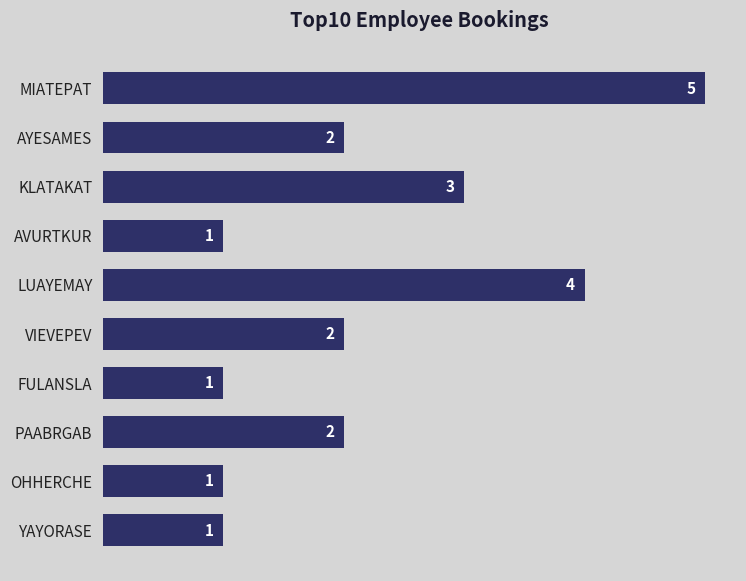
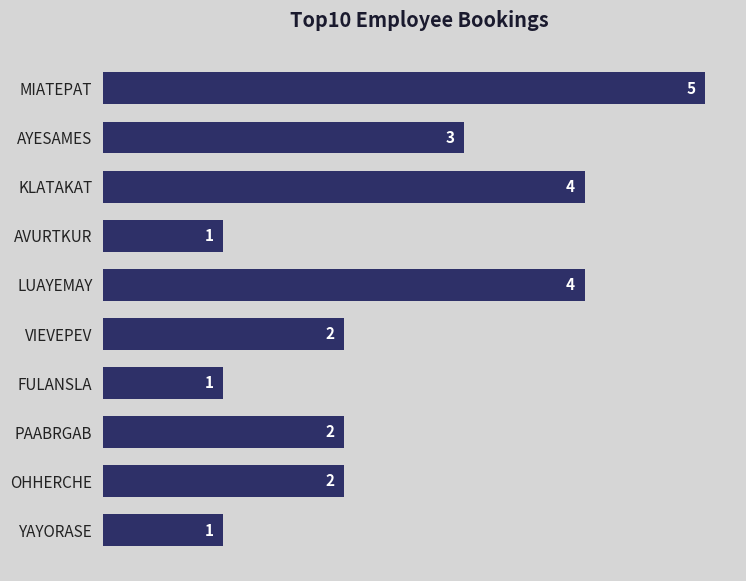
AYESAMES: 2 -> 3
KLATAKAT: 3 -> 4
OHHERCHE: 1 -> 2
